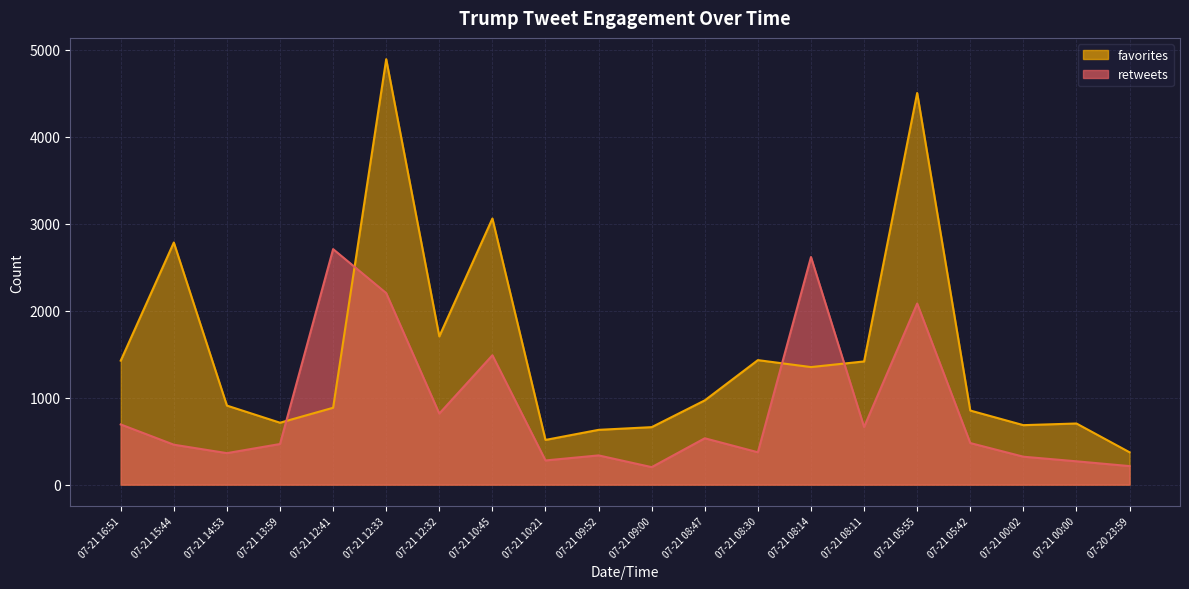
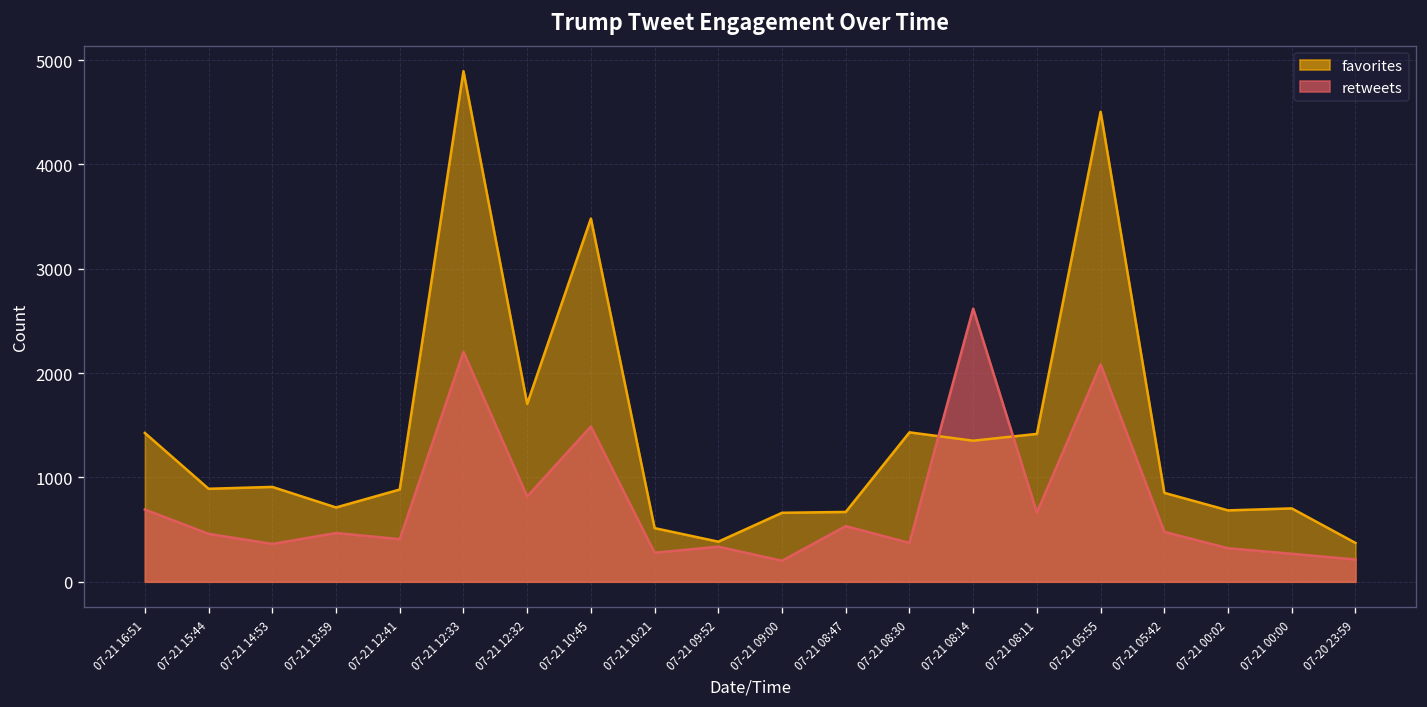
favorites, 07-21 15:44: 2800 -> 900
retweets, 07-21 12:41: 2700 -> 400
favorites, 07-21 10:45: 3100 -> 3500
favorites, 07-21 09:52: 600 -> 400
favorites, 07-21 08:47: 1000 -> 700
